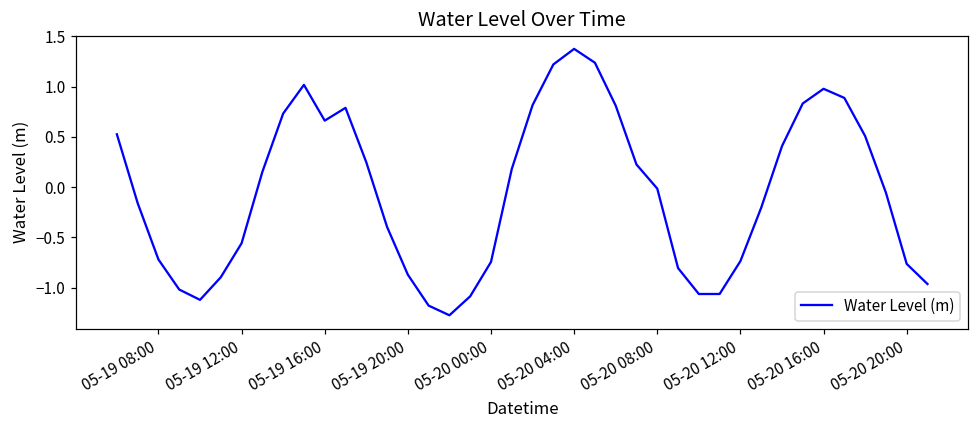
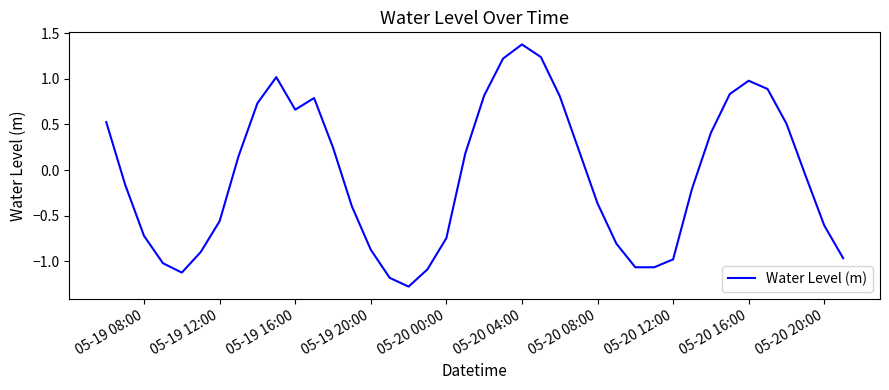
05-20 08:00: 0.0 -> -0.4
05-20 12:00: -0.7 -> -1.0
05-20 20:00: -0.8 -> -0.6
